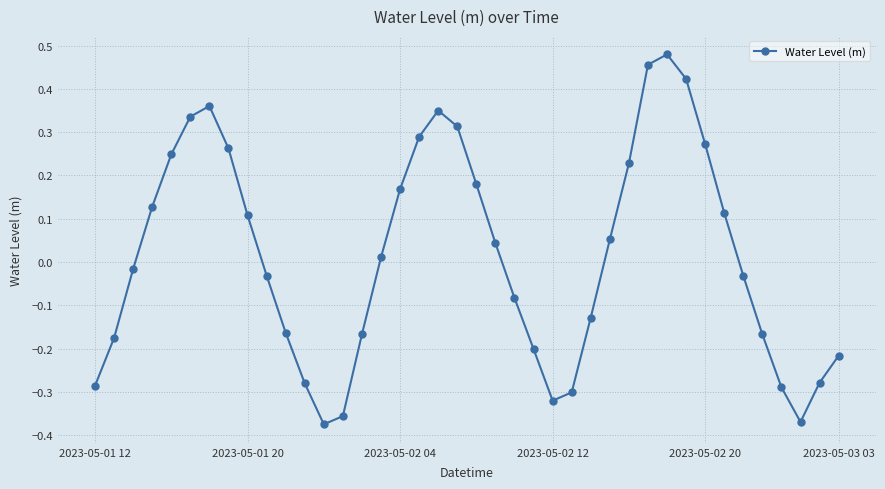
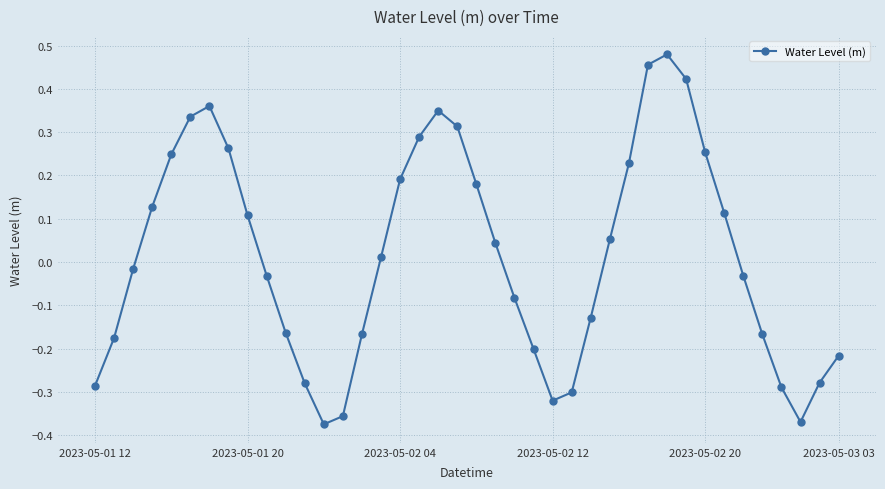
2023-05-02 04: 0.17 -> 0.19
2023-05-02 20: 0.27 -> 0.25
